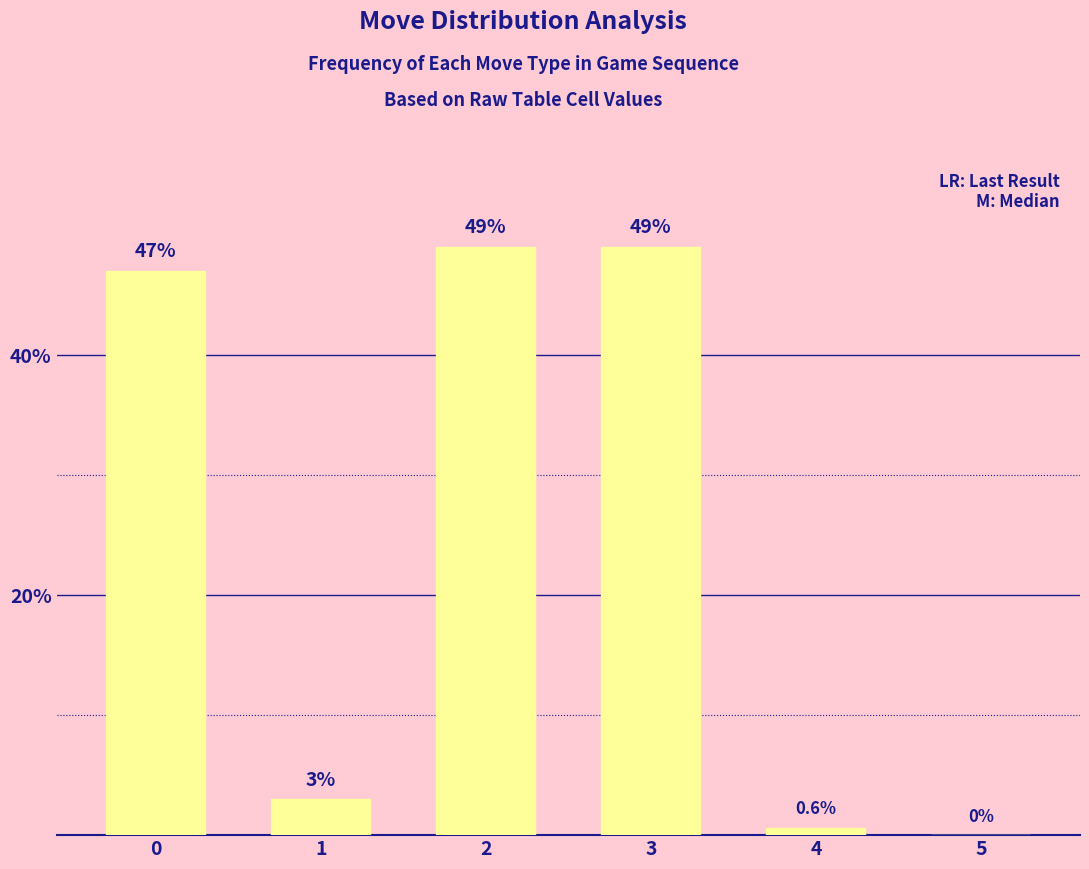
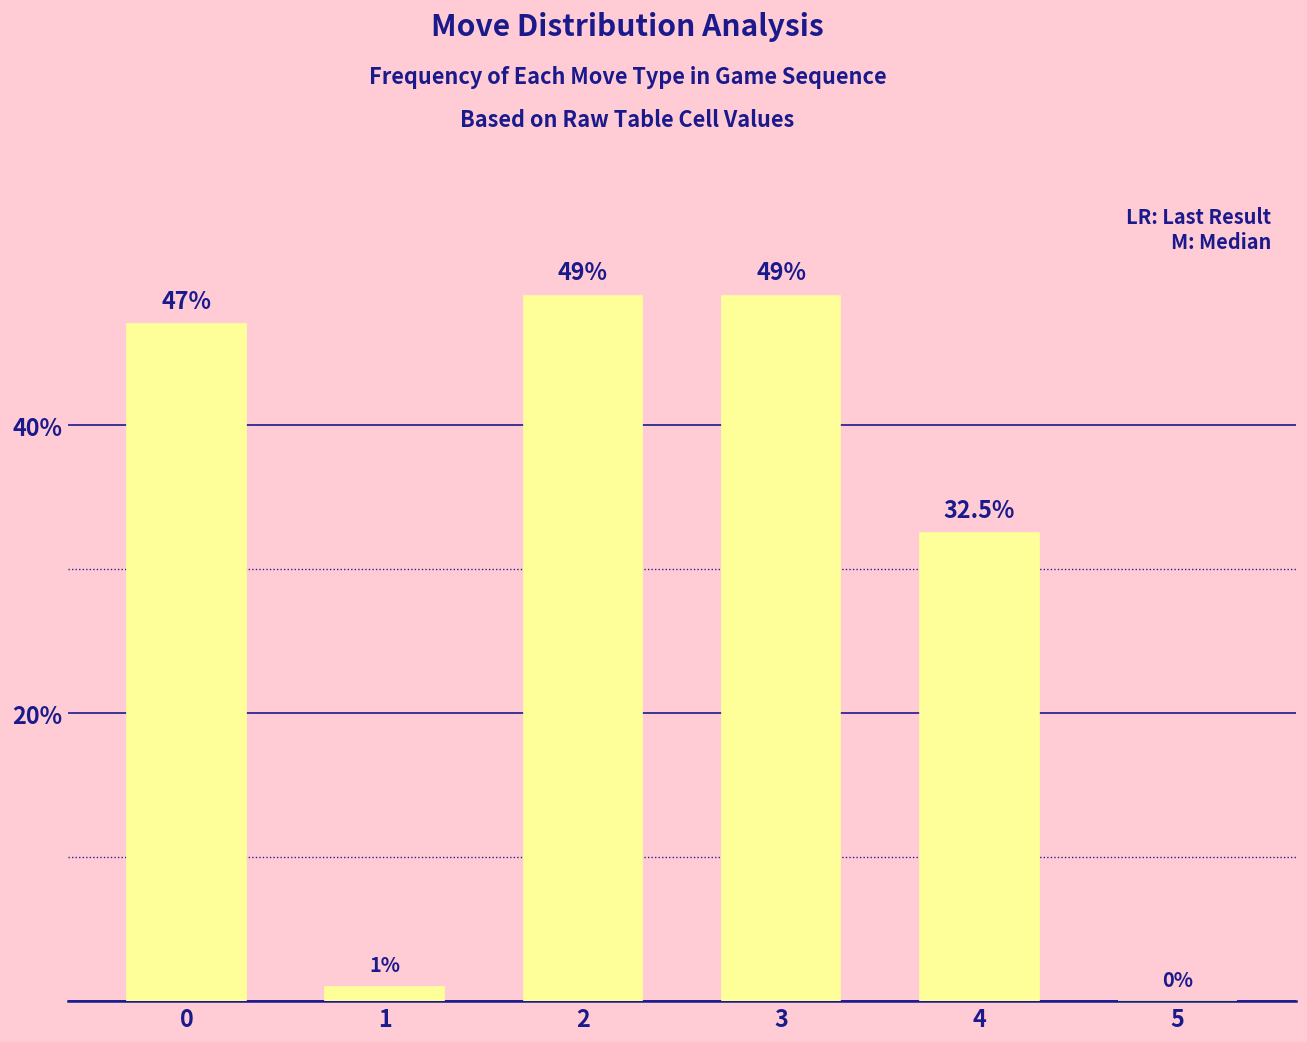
1: 3% -> 1%
4: 0.6% -> 32.5%
